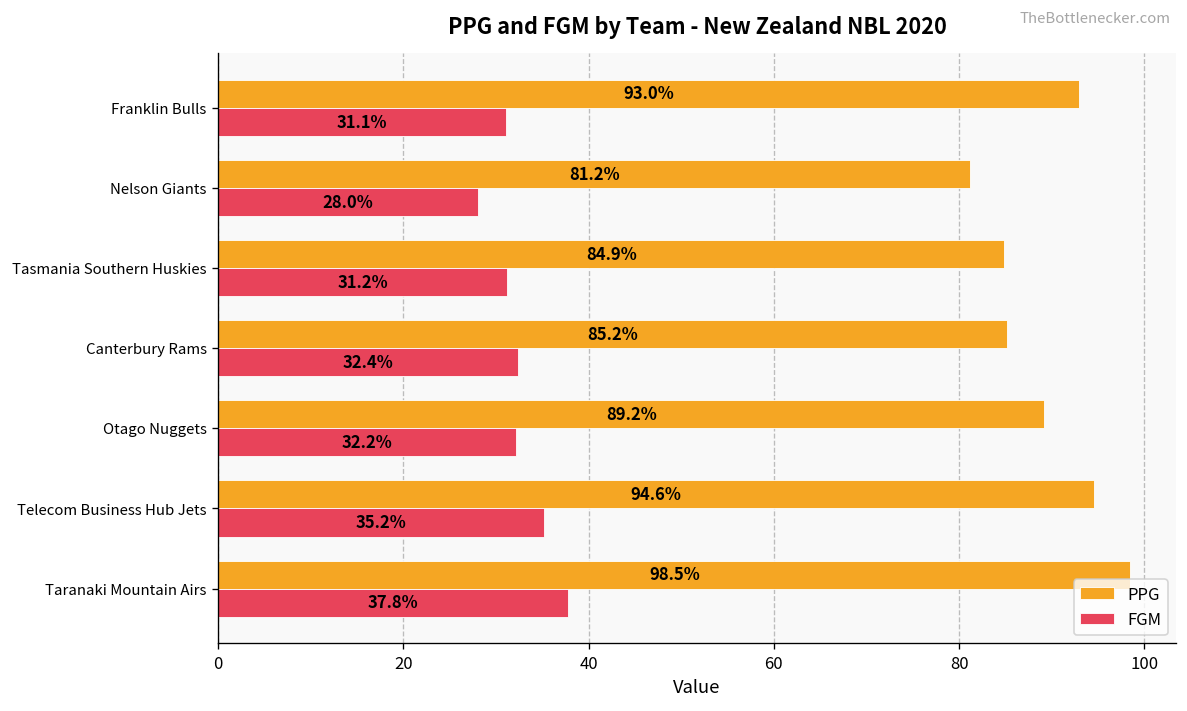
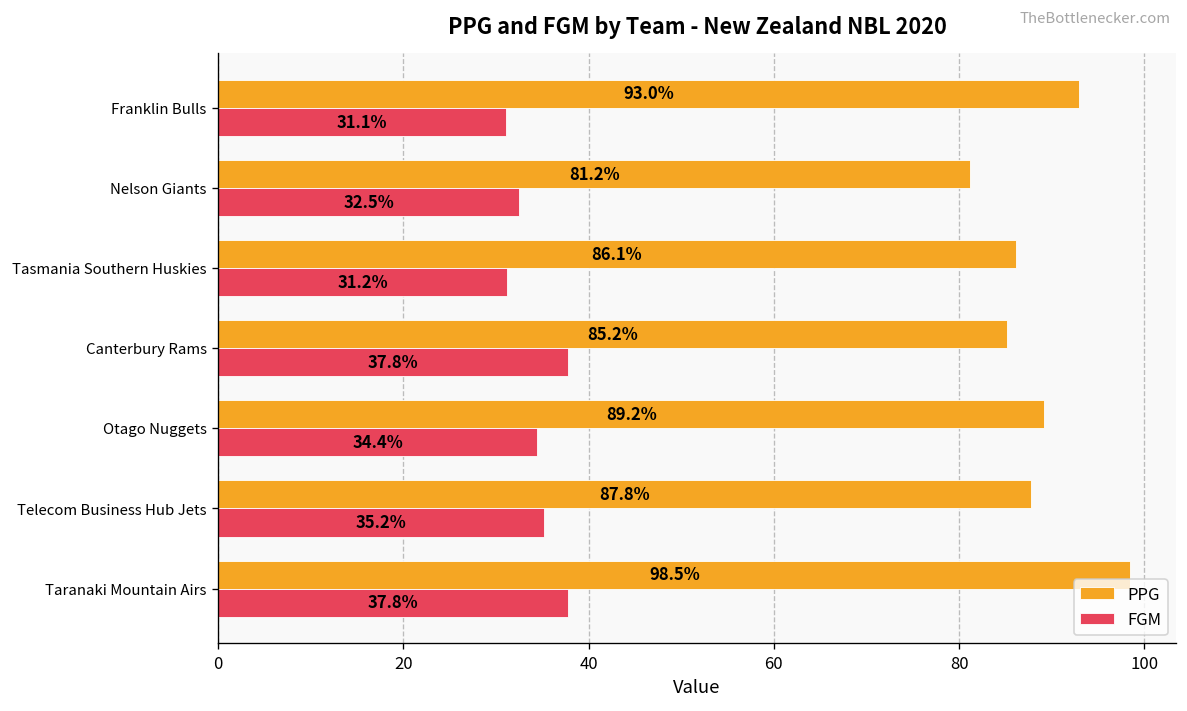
FGM, Nelson Giants: 28.0% -> 32.5%
PPG, Tasmania Southern Huskies: 84.9% -> 86.1%
FGM, Canterbury Rams: 32.4% -> 37.8%
FGM, Otago Nuggets: 32.2% -> 34.4%
PPG, Telecom Business Hub Jets: 94.6% -> 87.8%
